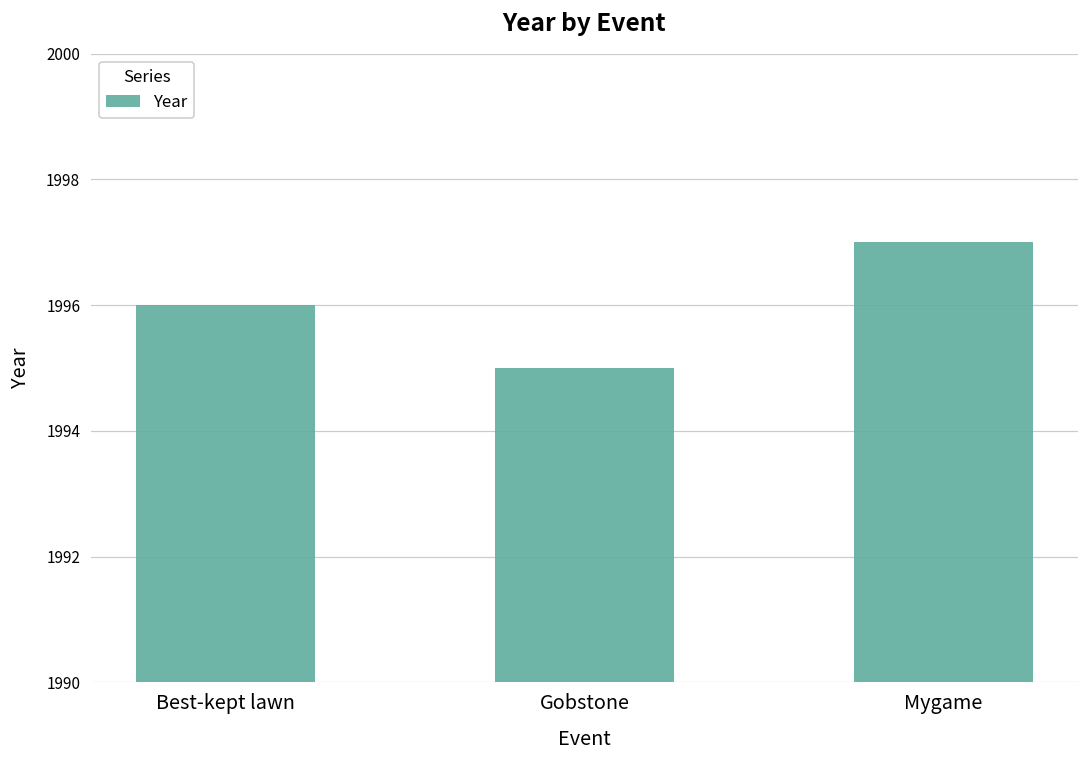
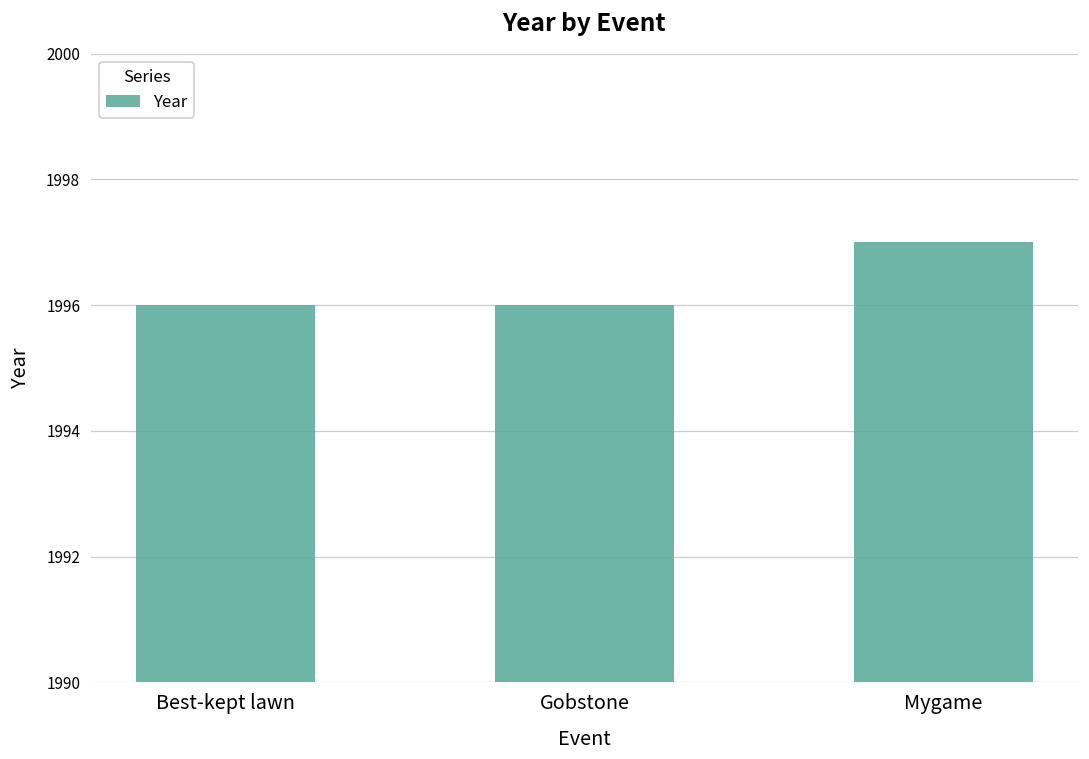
Gobstone: 1995 -> 1996
